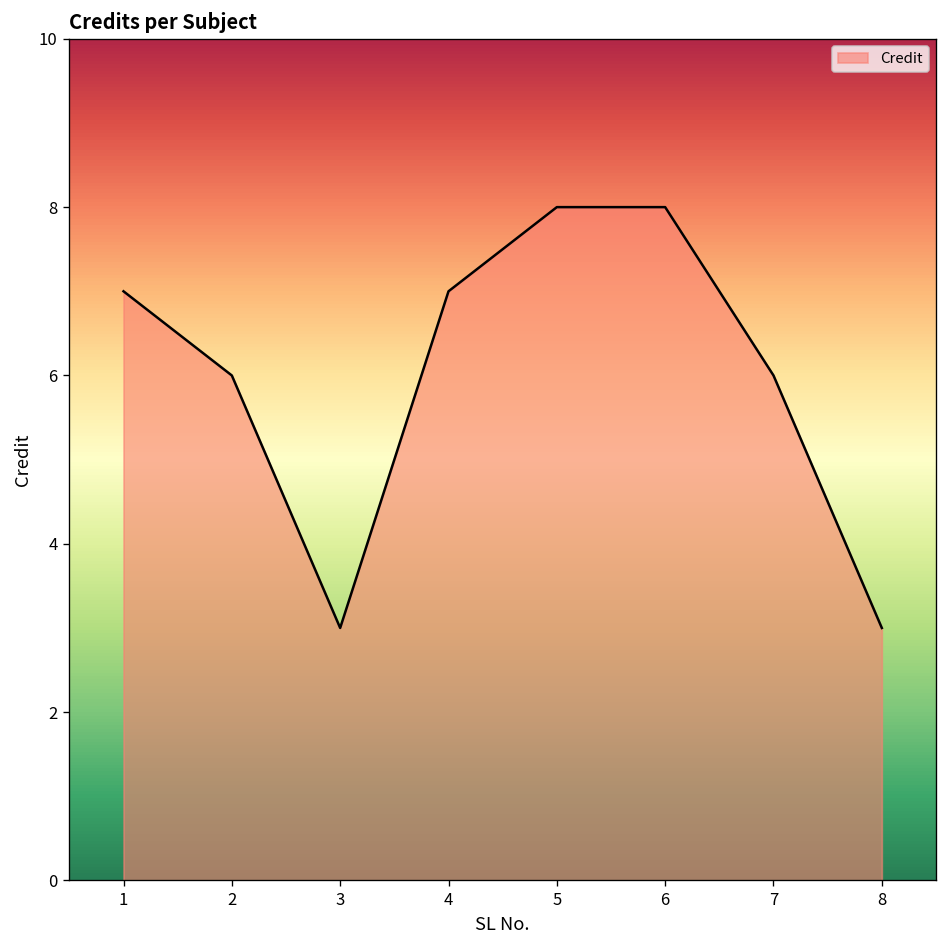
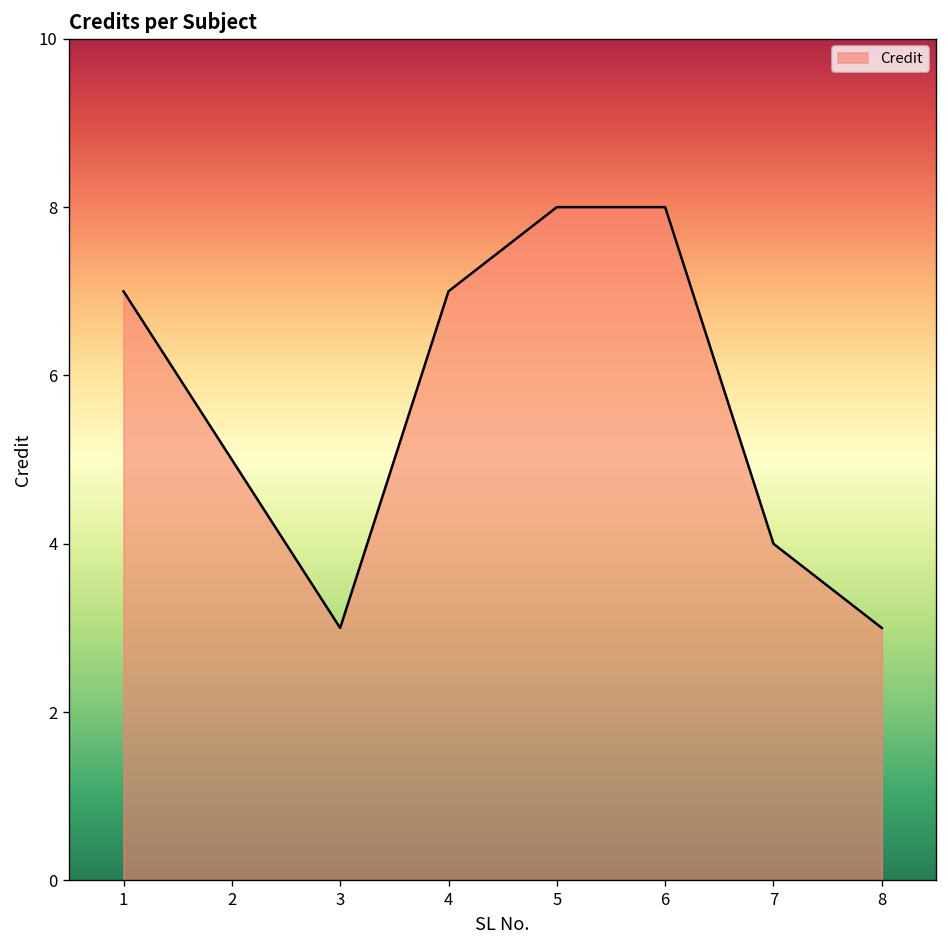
2: 6 -> 5
7: 6 -> 4
